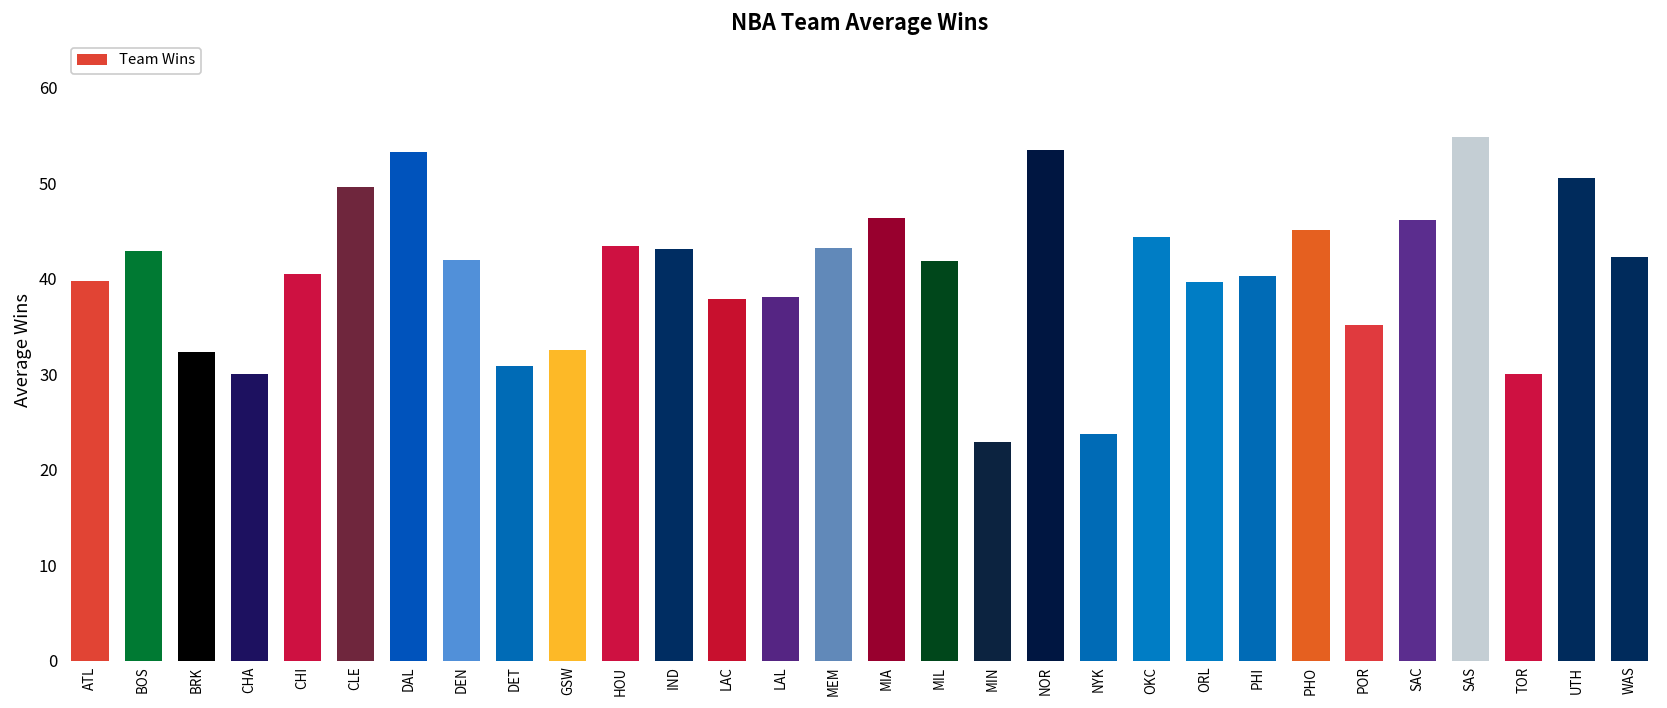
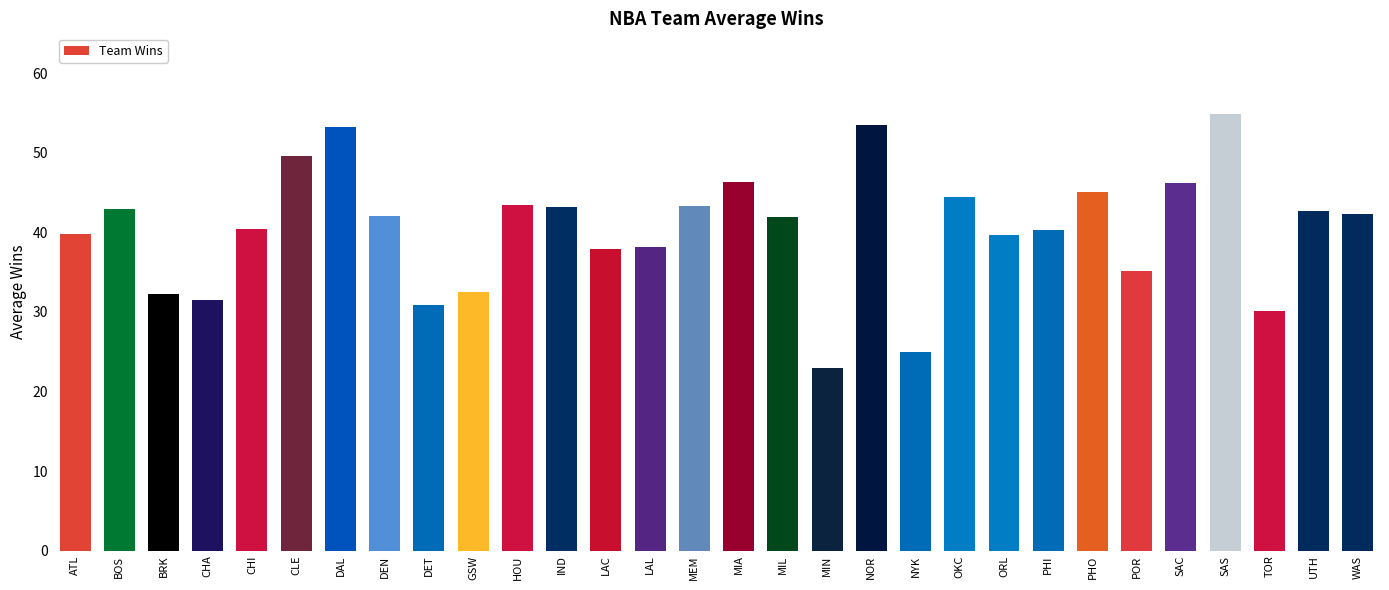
CHA: 30 -> 32
NYK: 24 -> 25
UTH: 51 -> 43
